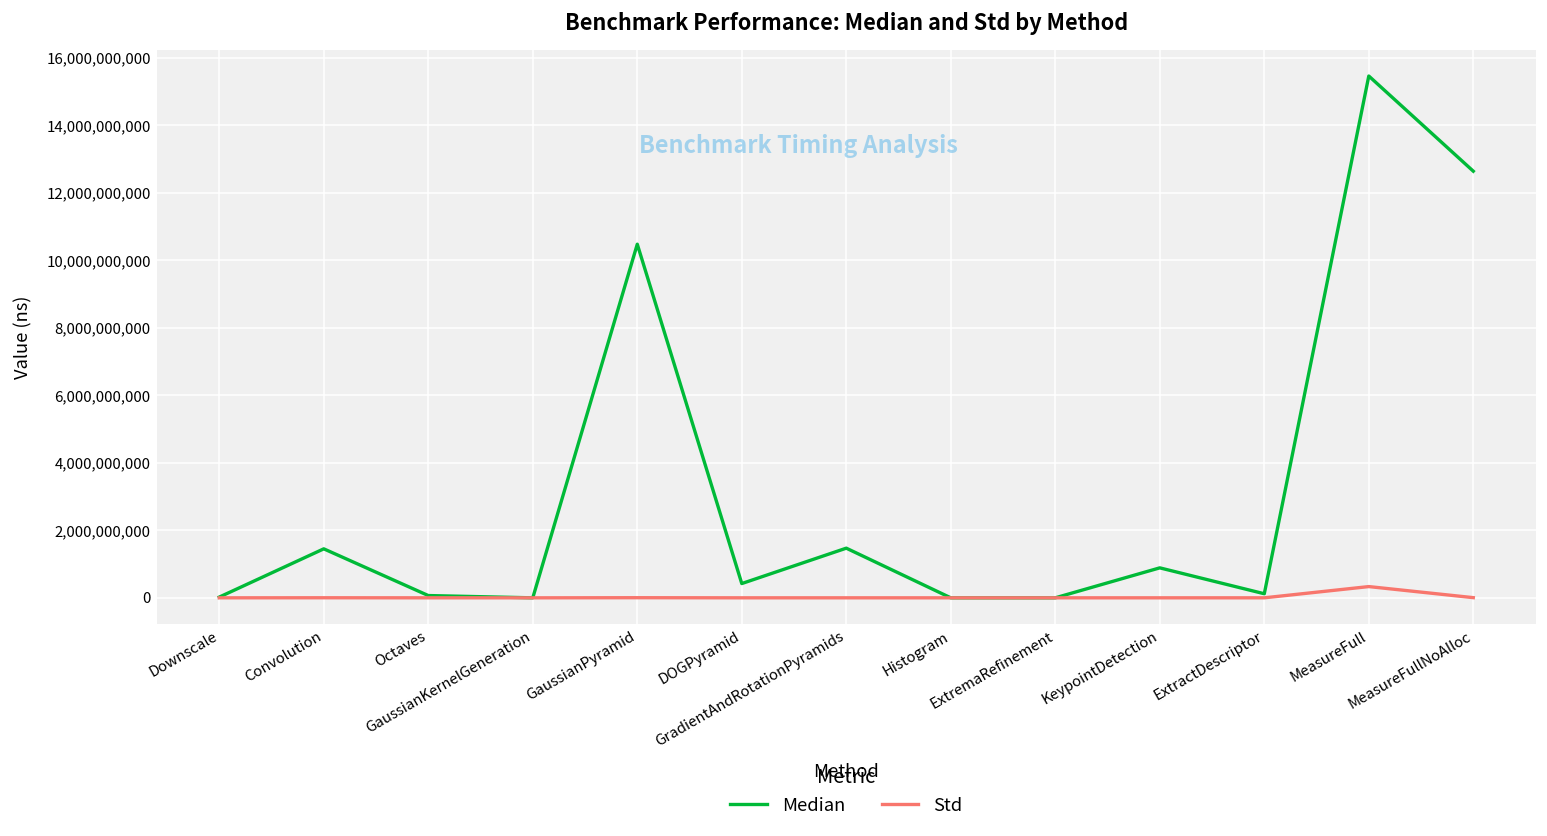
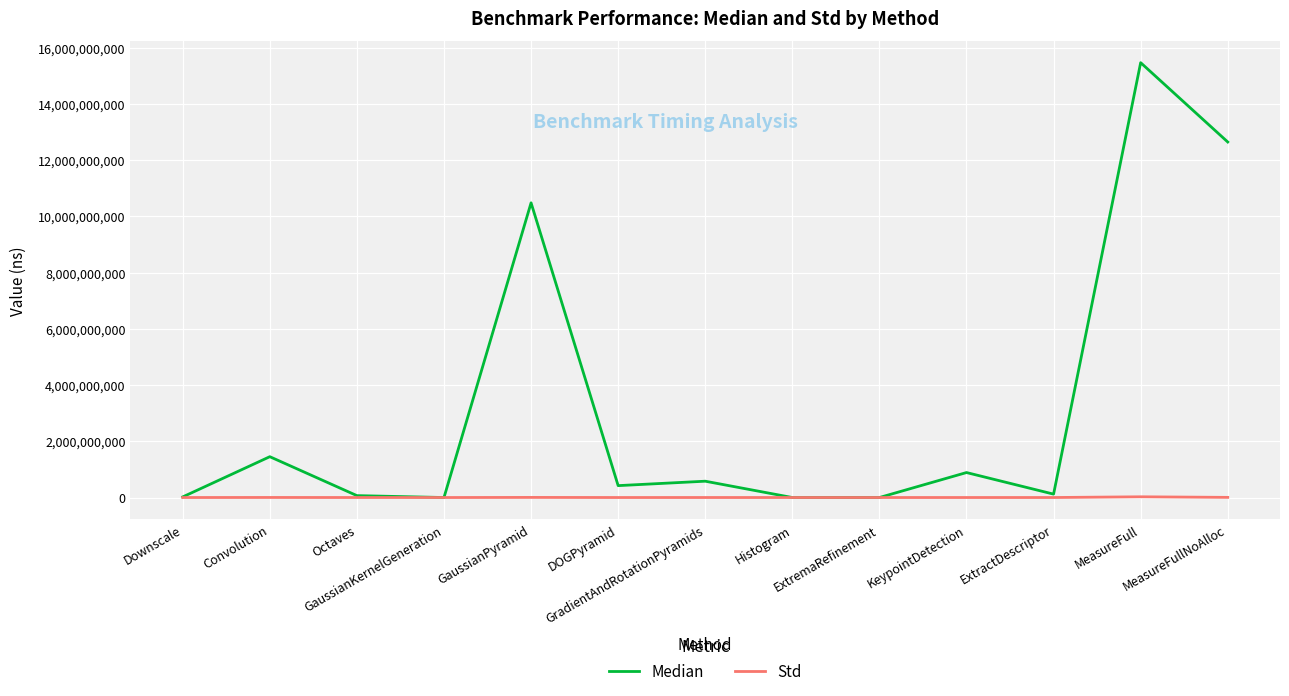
Median, GradientAndRotationPyramids: 1,500,000,000 -> 600,000,000
Std, MeasureFull: 300,000,000 -> 0
